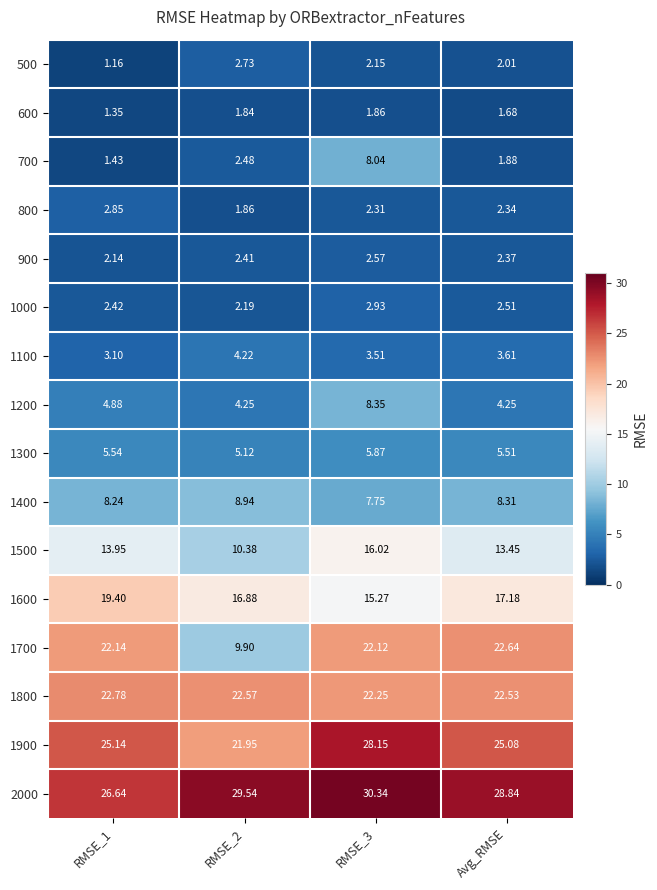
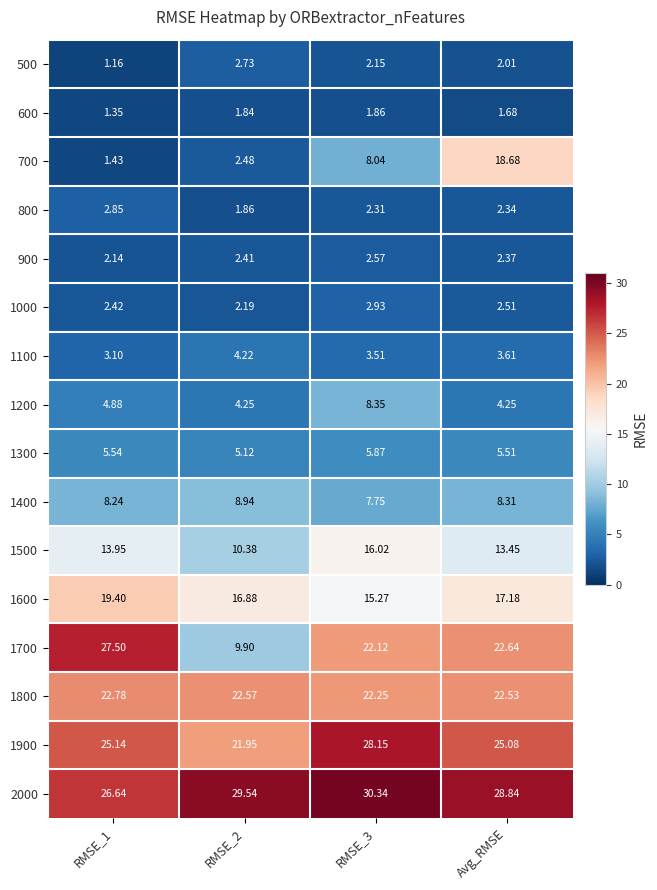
700, Avg_RMSE: 1.88 -> 18.68
1700, RMSE_1: 22.14 -> 27.50
